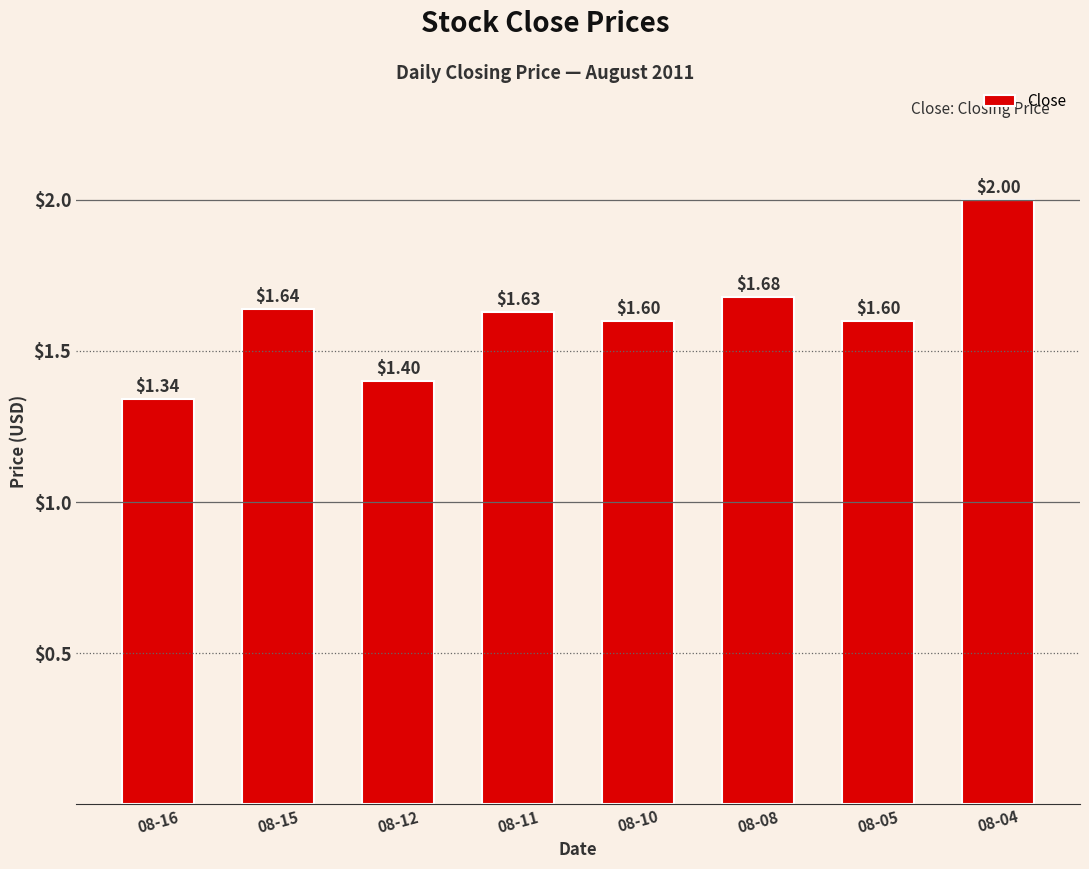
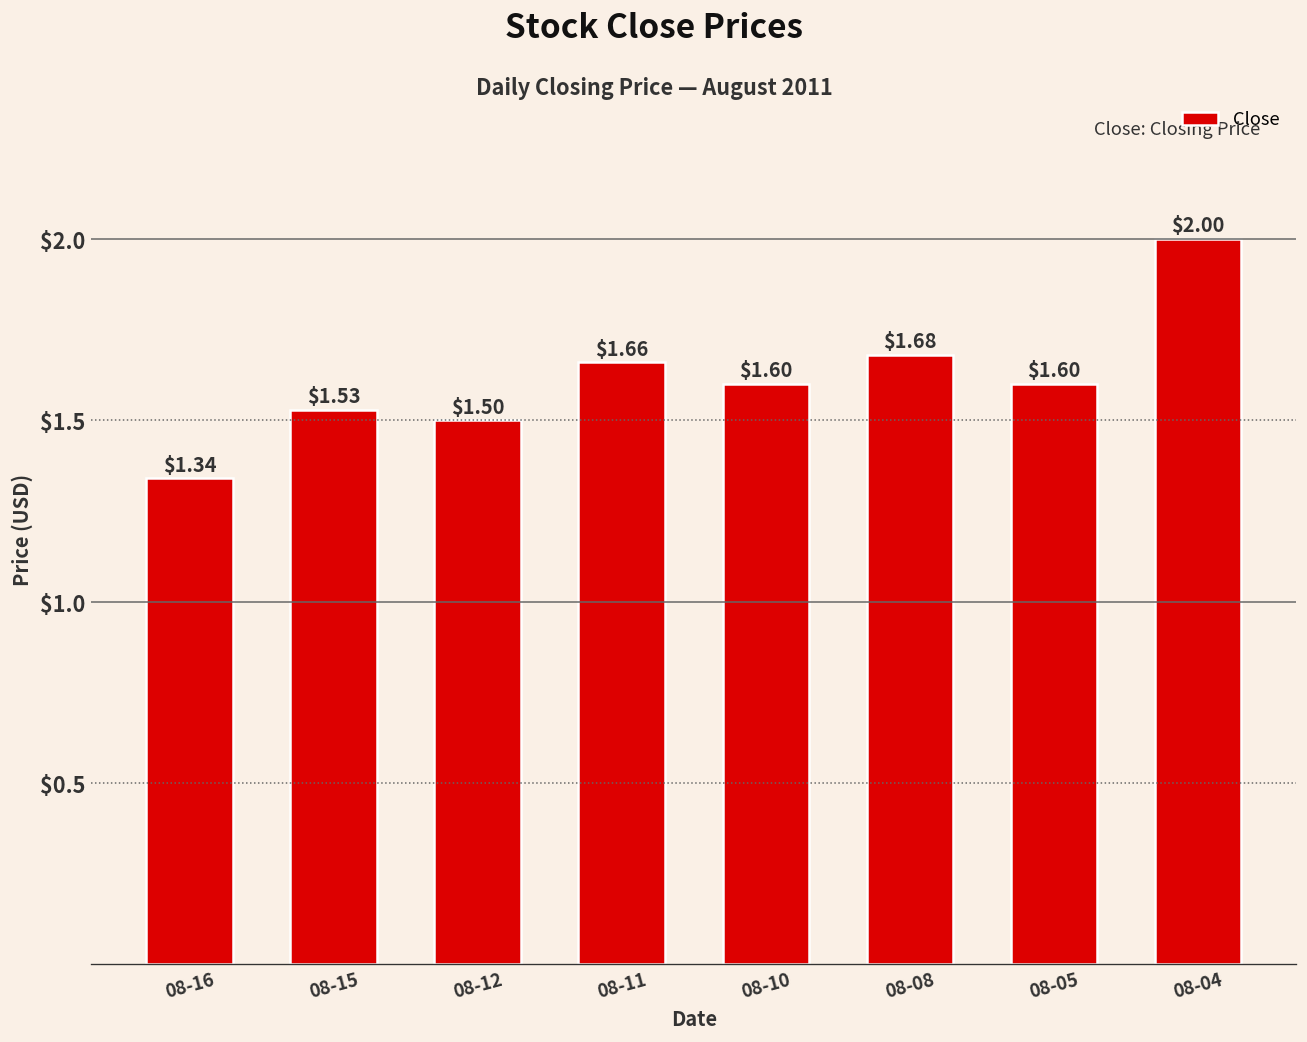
08-15: $1.64 -> $1.53
08-12: $1.40 -> $1.50
08-11: $1.63 -> $1.66
